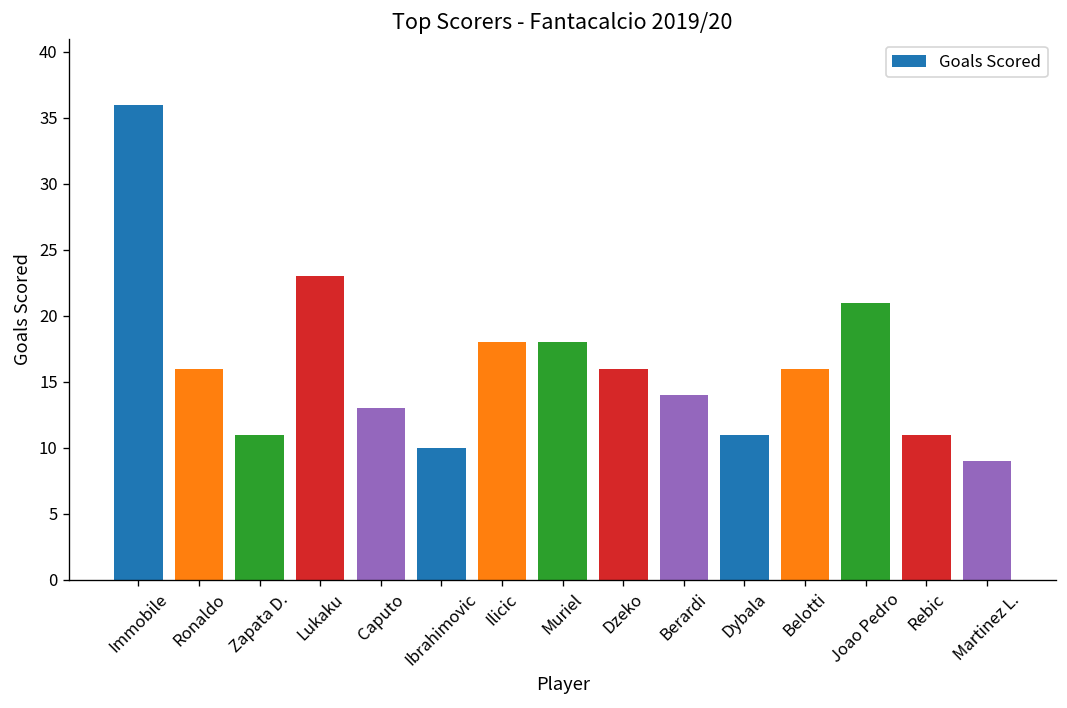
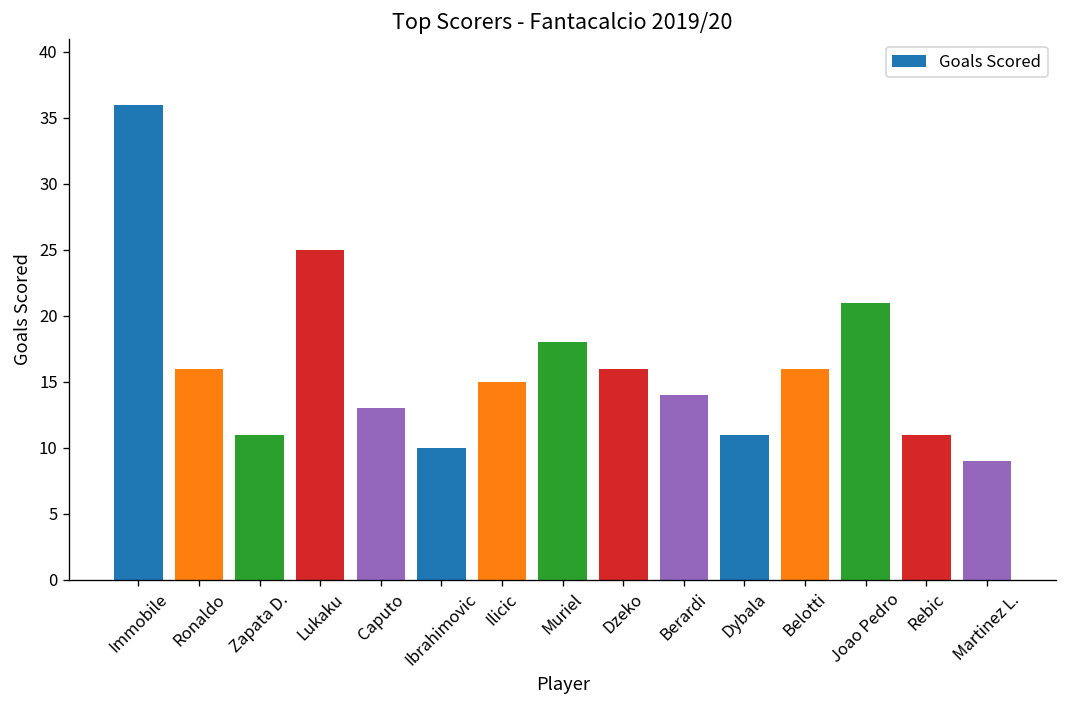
Lukaku: 23 -> 25
Ilicic: 18 -> 15
